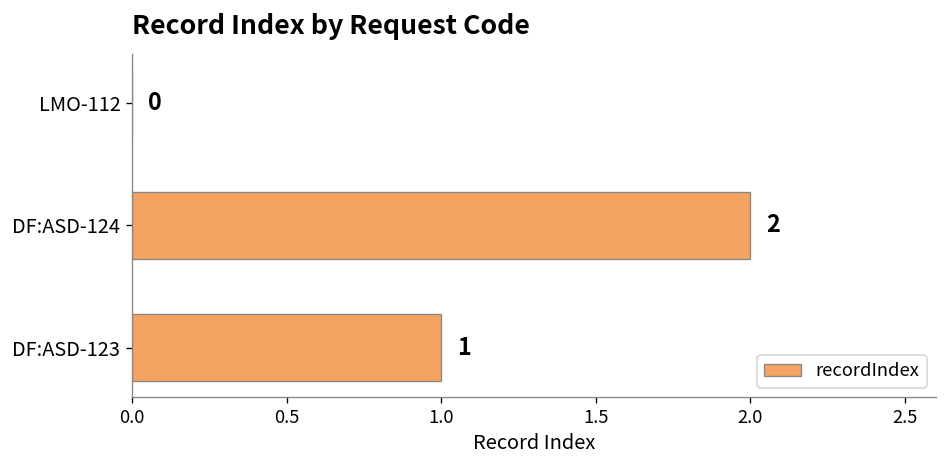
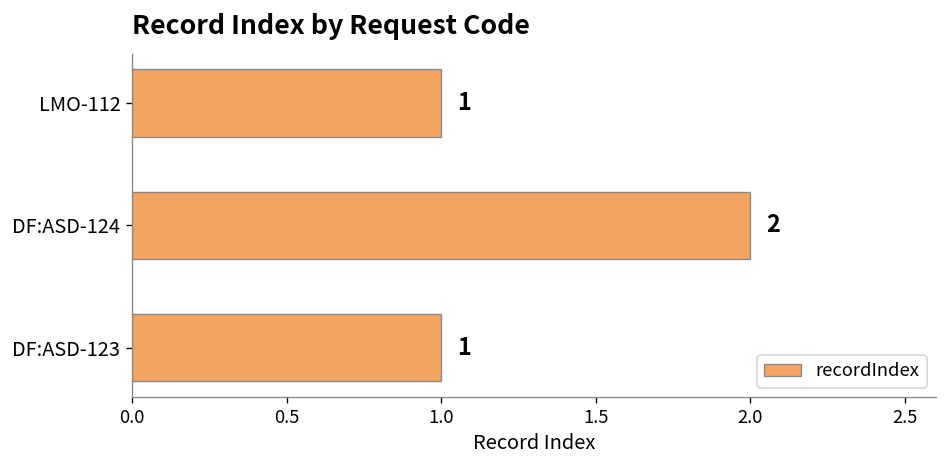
LMO-112: 0 -> 1
